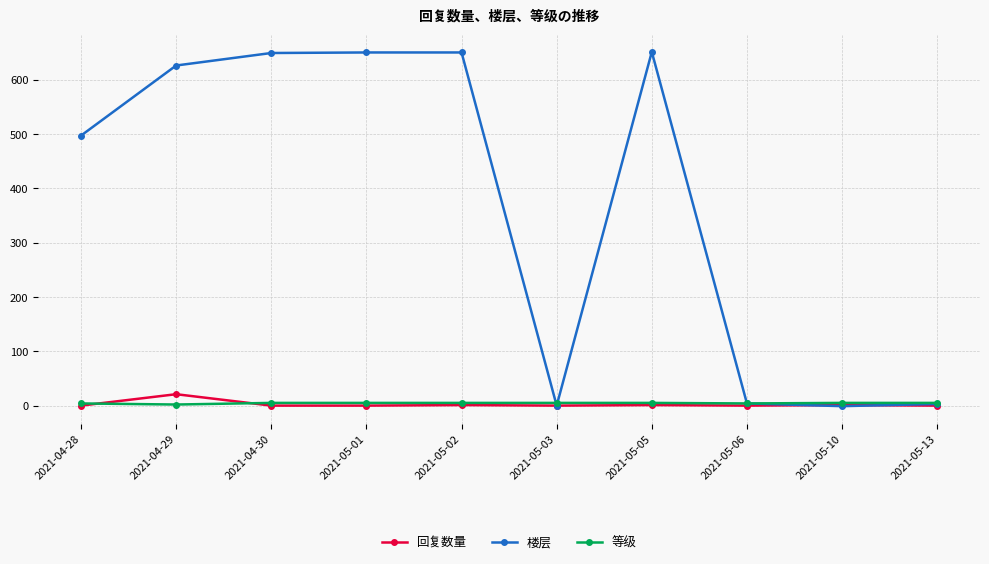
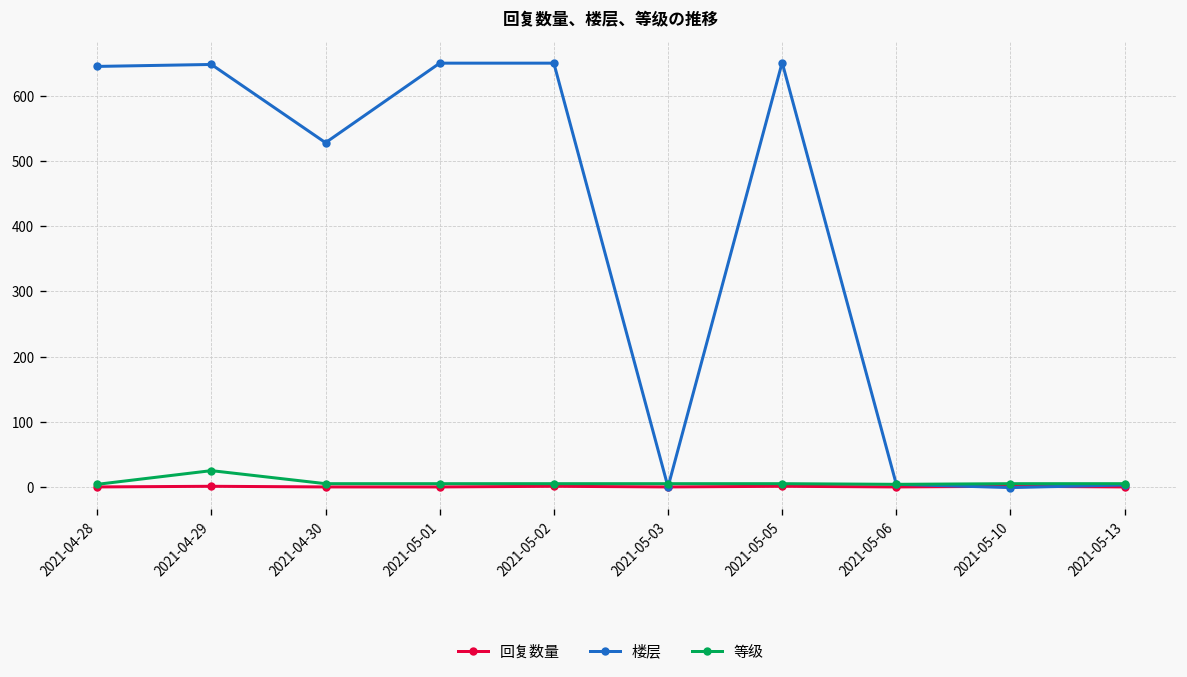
楼层, 2021-04-28: 500 -> 650
回复数量, 2021-04-29: 20 -> 0
楼层, 2021-04-29: 630 -> 650
等级, 2021-04-29: 0 -> 30
楼层, 2021-04-30: 650 -> 530
